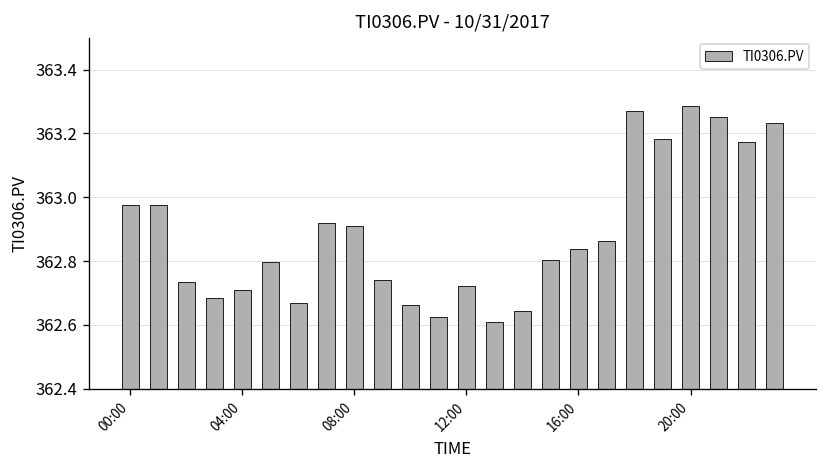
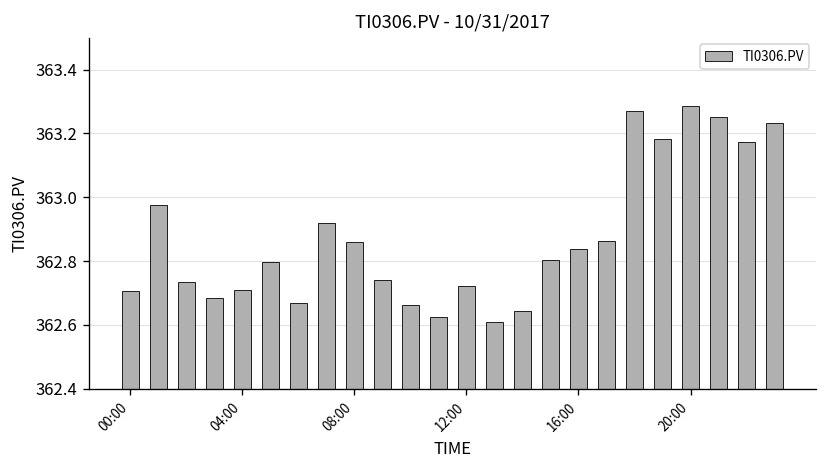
00:00: 362.98 -> 362.71
08:00: 362.91 -> 362.86
